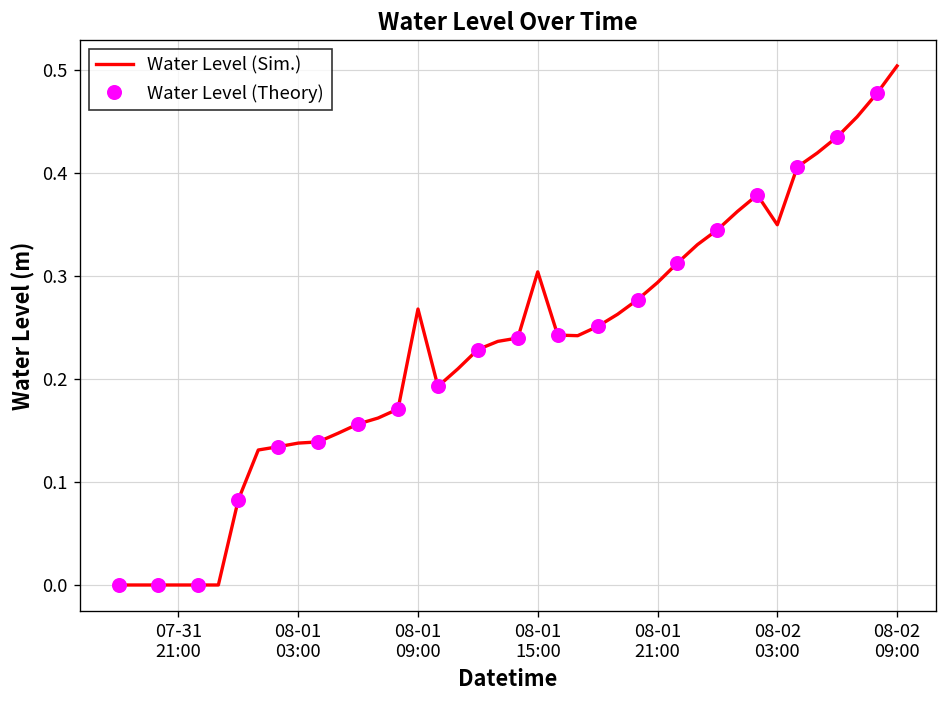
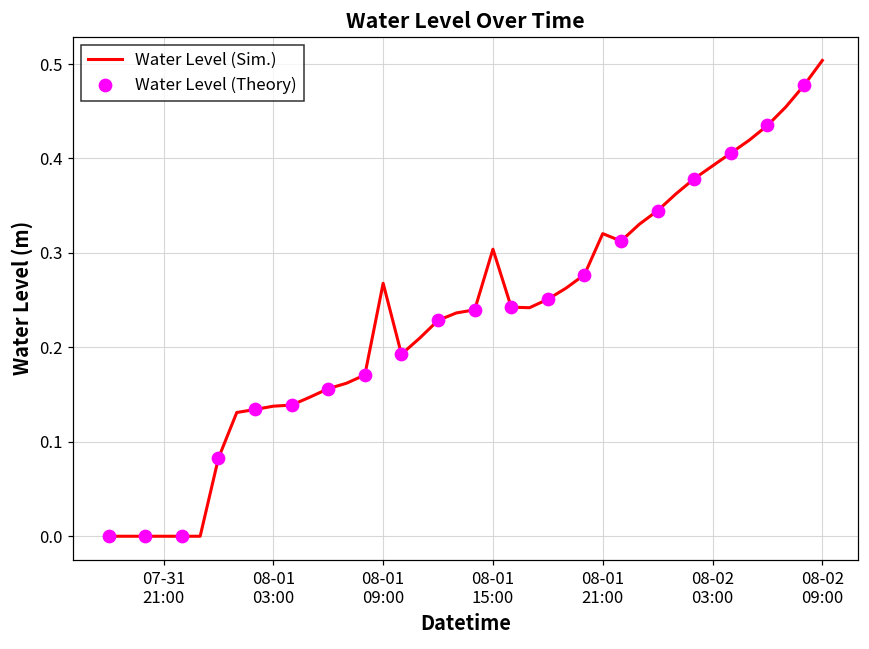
Water Level (Sim.), 08-01 21:00: 0.29 -> 0.32
Water Level (Sim.), 08-02 03:00: 0.35 -> 0.39
